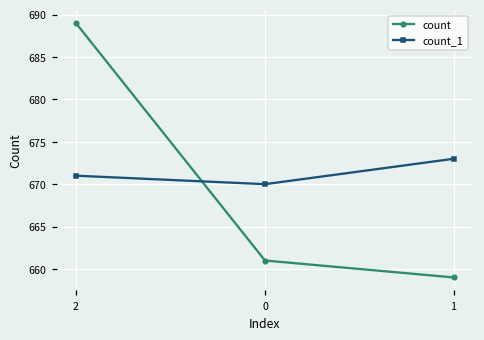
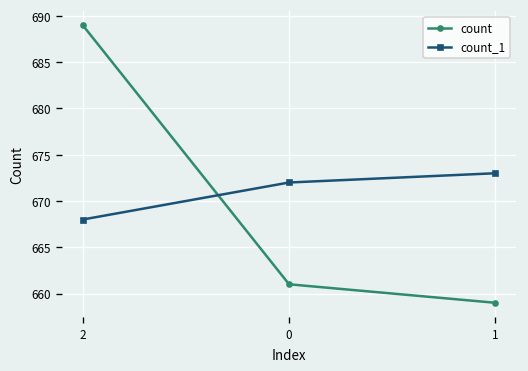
count_1, 2: 671 -> 668
count_1, 0: 670 -> 672
